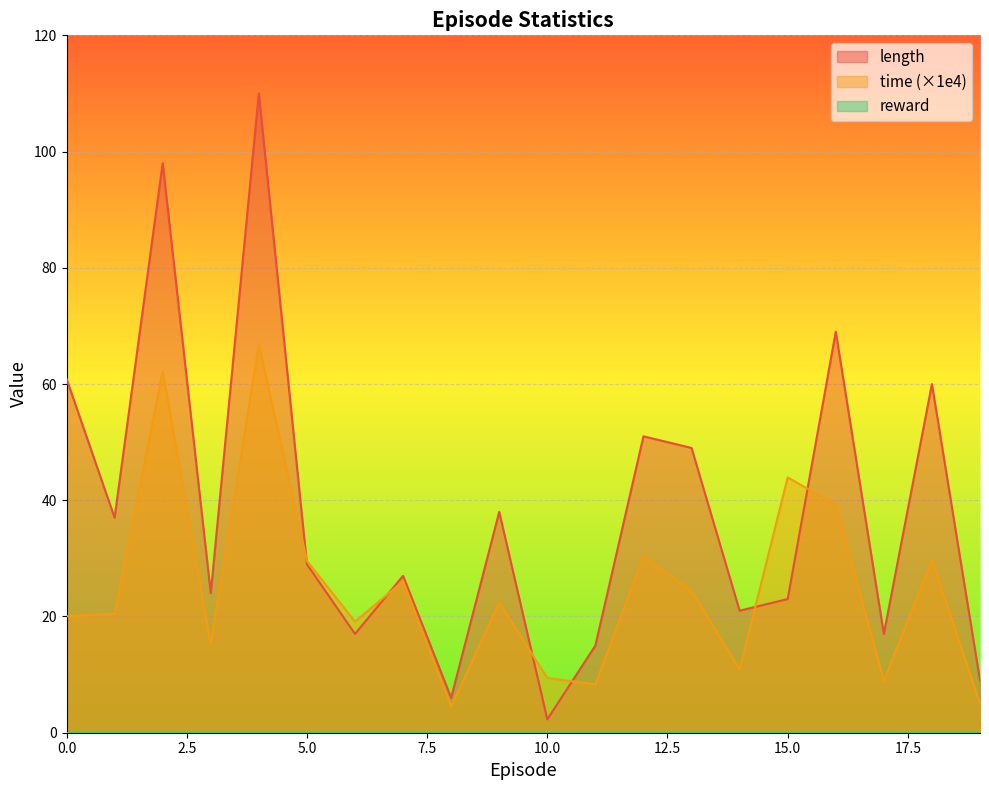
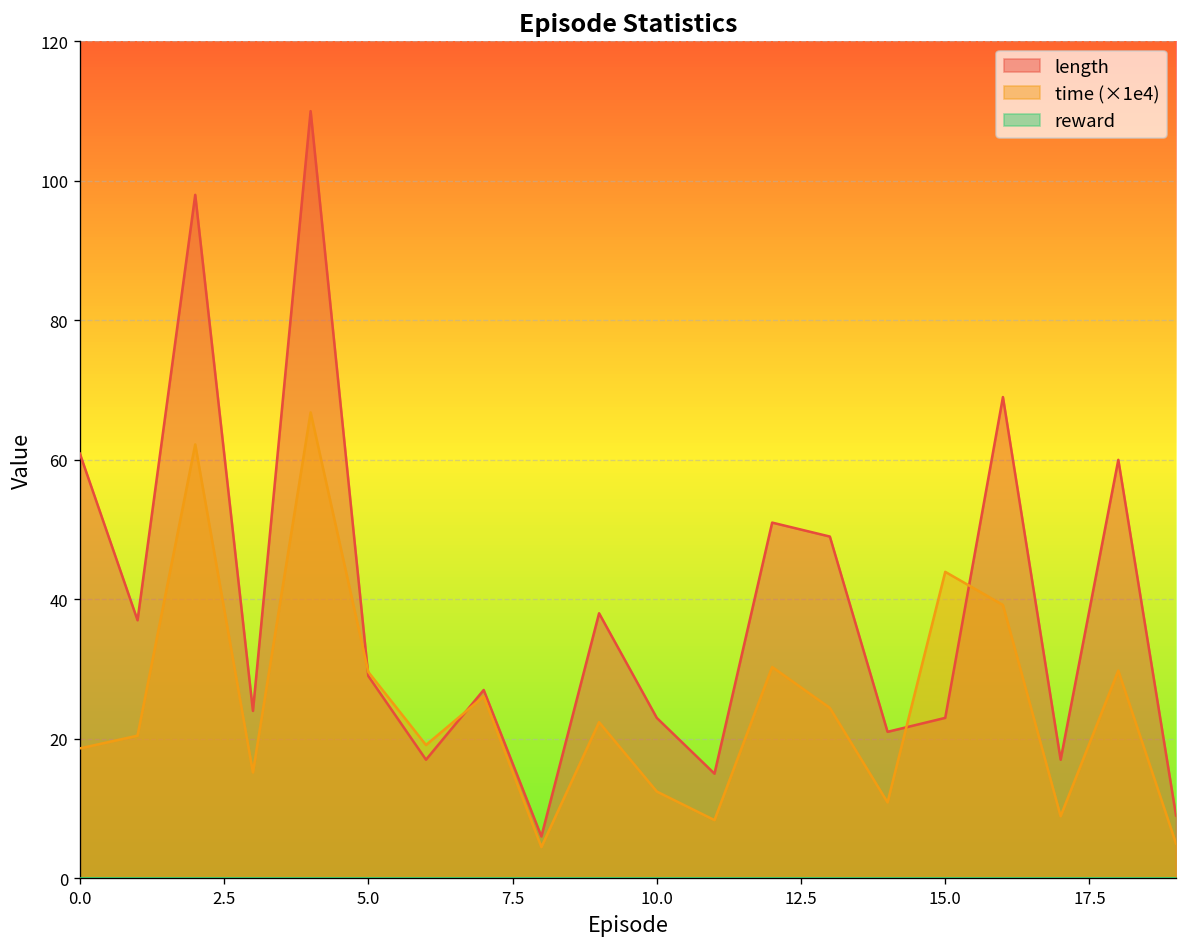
time (×1e4), 0.0: 20 -> 19
length, 10.0: 2 -> 23
time (×1e4), 10.0: 9 -> 12
